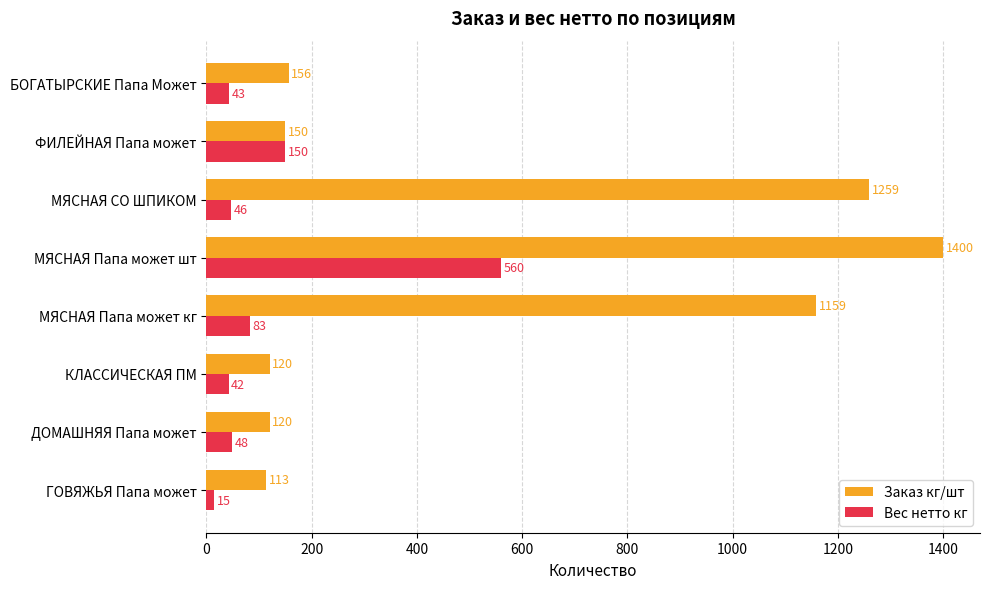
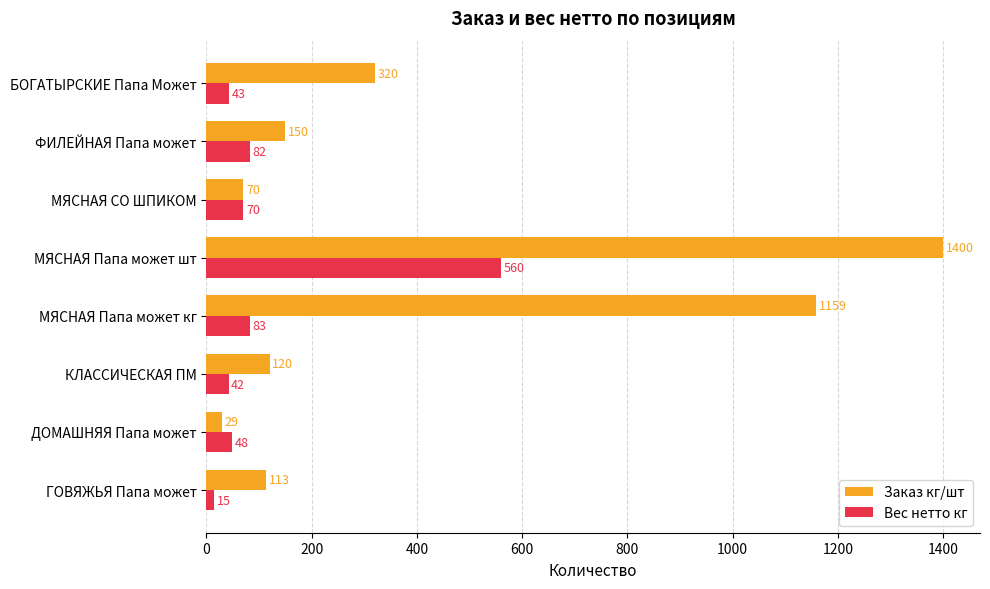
Заказ кг/шт, БОГАТЫРСКИЕ Папа Может: 156 -> 320
Вес нетто кг, ФИЛЕЙНАЯ Папа может: 150 -> 82
Заказ кг/шт, МЯСНАЯ СО ШПИКОМ: 1259 -> 70
Вес нетто кг, МЯСНАЯ СО ШПИКОМ: 46 -> 70
Заказ кг/шт, ДОМАШНЯЯ Папа может: 120 -> 29
